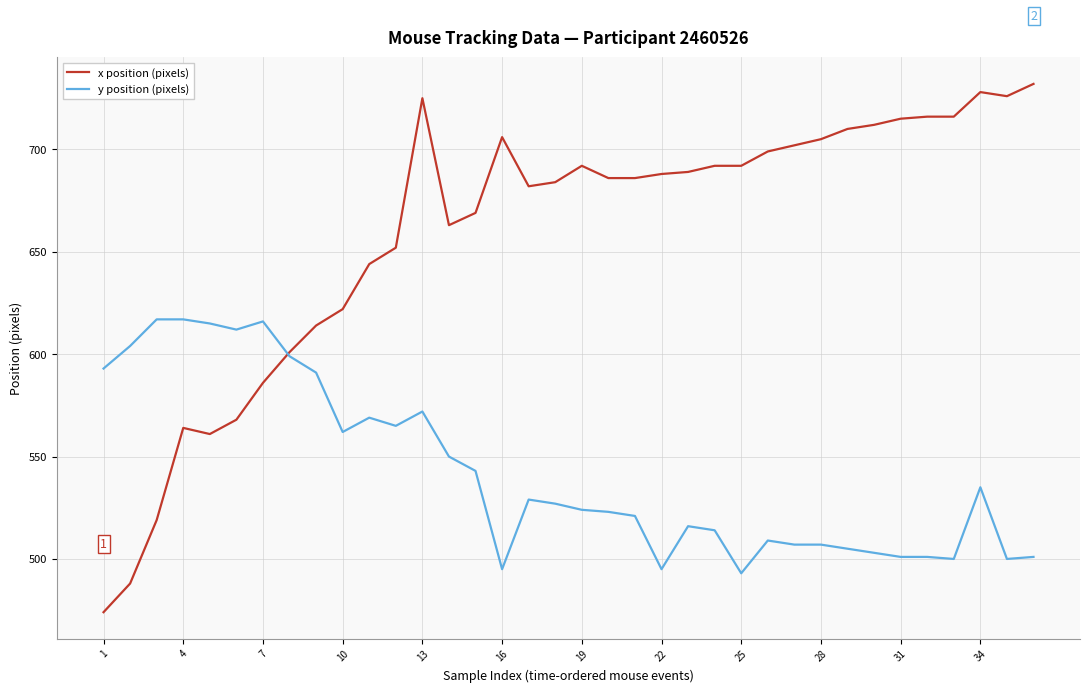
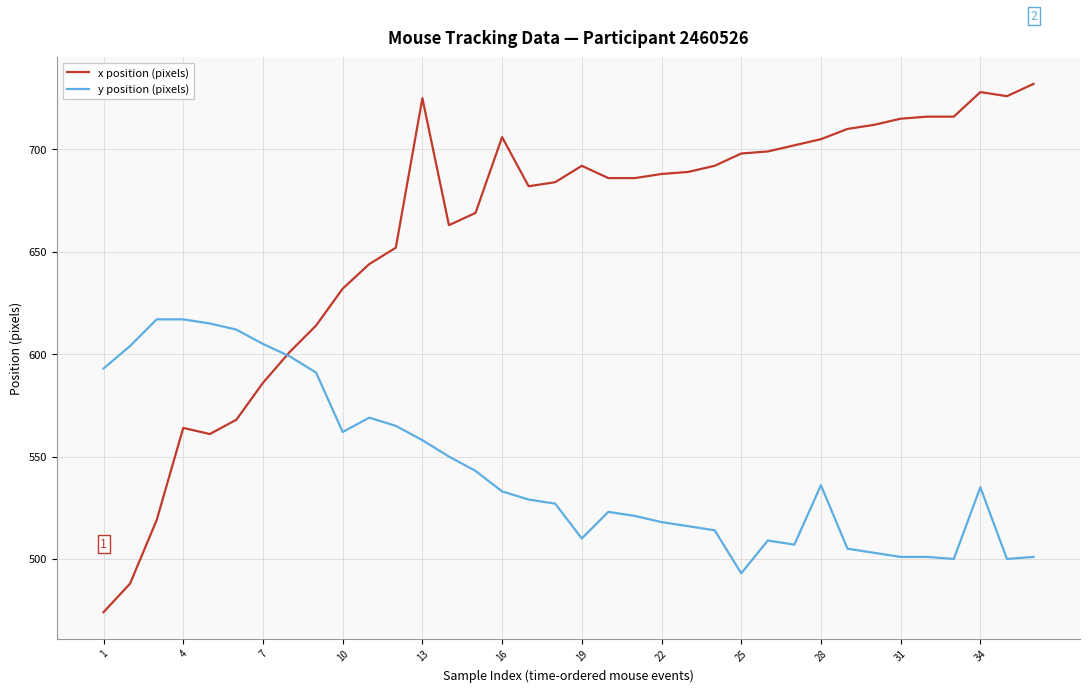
y position (pixels), 7: 616 -> 605
x position (pixels), 10: 622 -> 632
y position (pixels), 13: 572 -> 558
y position (pixels), 16: 495 -> 533
y position (pixels), 19: 524 -> 510
y position (pixels), 22: 495 -> 518
x position (pixels), 25: 692 -> 698
y position (pixels), 28: 507 -> 536
